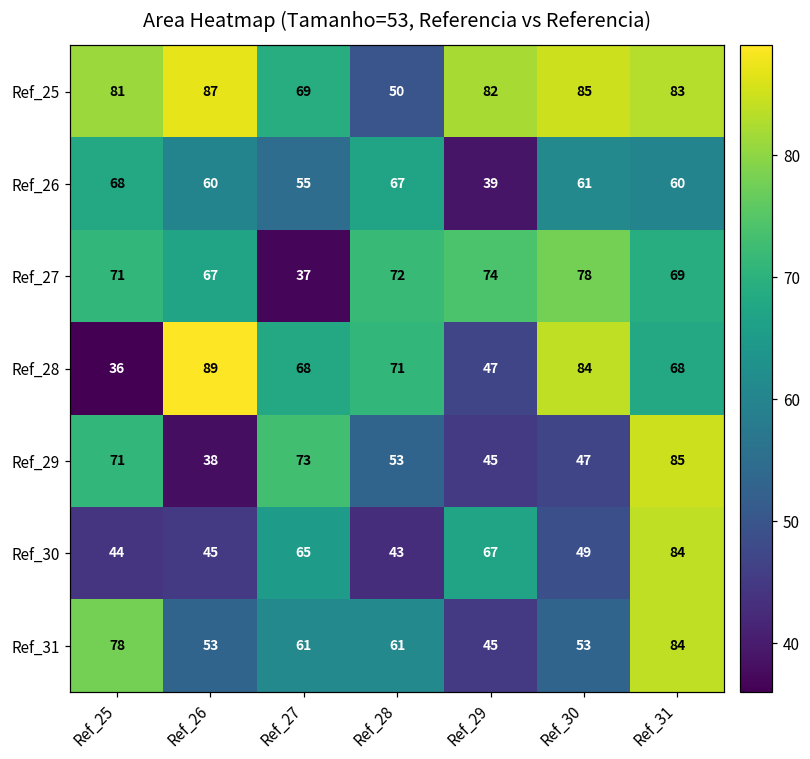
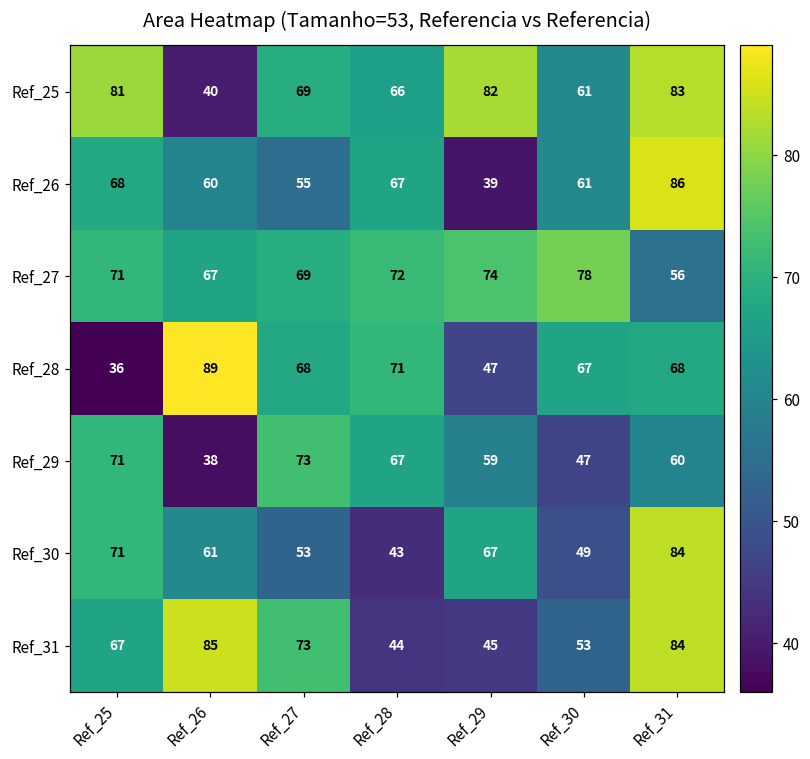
Ref_25, Ref_26: 87 -> 40
Ref_25, Ref_28: 50 -> 66
Ref_25, Ref_30: 85 -> 61
Ref_26, Ref_31: 60 -> 86
Ref_27, Ref_27: 37 -> 69
Ref_27, Ref_31: 69 -> 56
Ref_28, Ref_30: 84 -> 67
Ref_29, Ref_28: 53 -> 67
Ref_29, Ref_29: 45 -> 59
Ref_29, Ref_31: 85 -> 60
Ref_30, Ref_25: 44 -> 71
Ref_30, Ref_26: 45 -> 61
Ref_30, Ref_27: 65 -> 53
Ref_31, Ref_25: 78 -> 67
Ref_31, Ref_26: 53 -> 85
Ref_31, Ref_27: 61 -> 73
Ref_31, Ref_28: 61 -> 44
